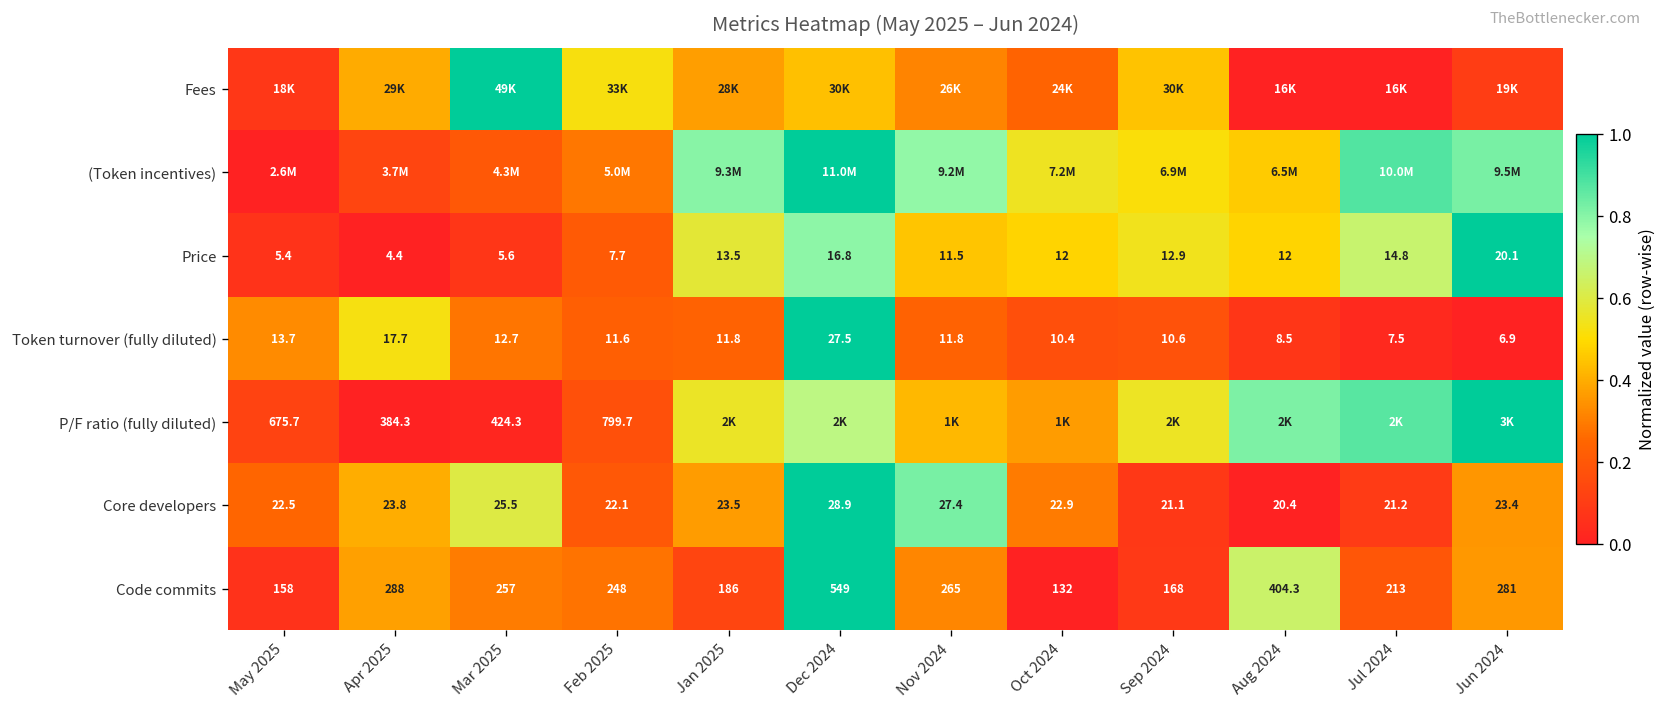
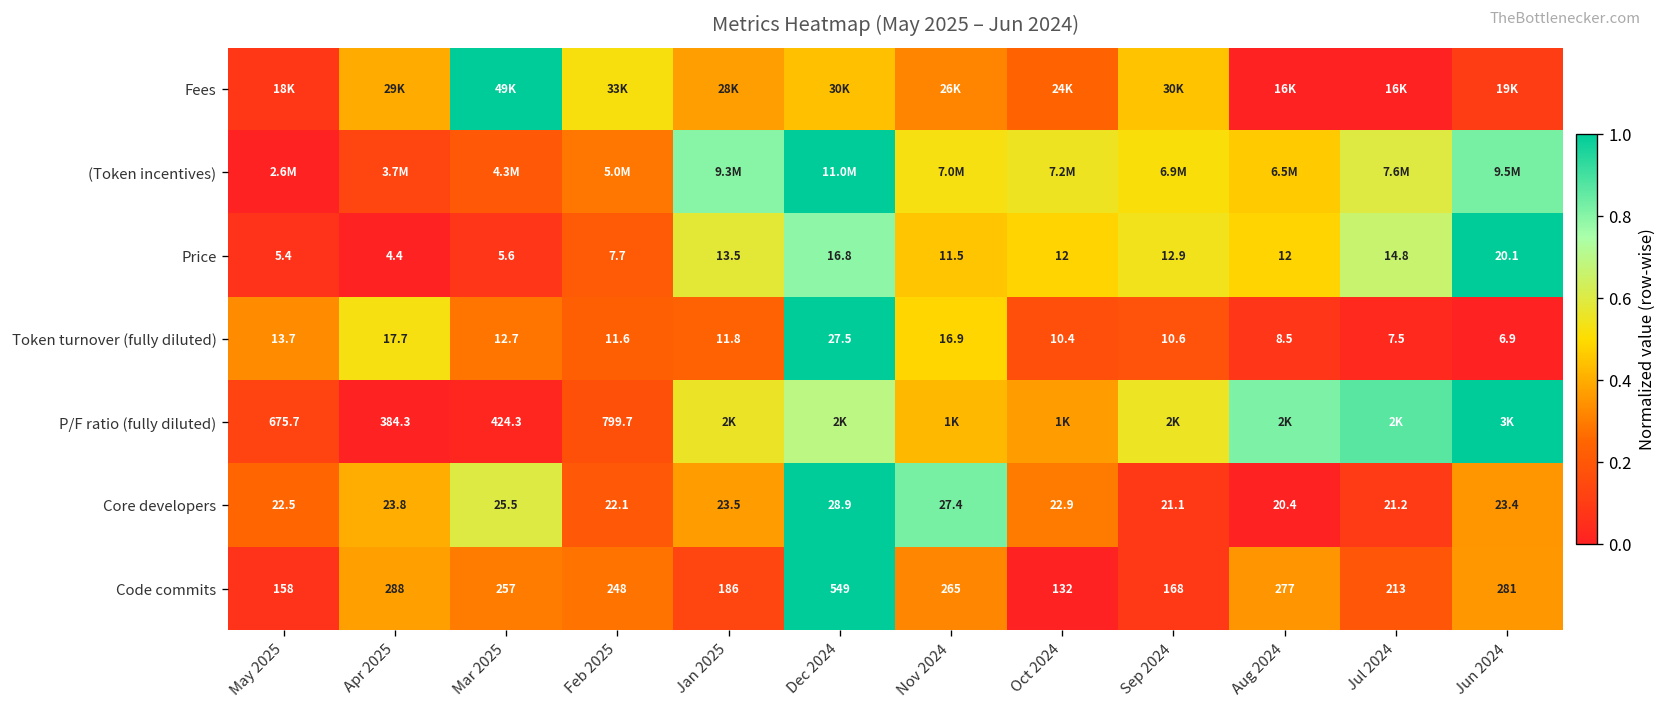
(Token incentives), Nov 2024: 9.2M -> 7.0M
(Token incentives), Jul 2024: 10.0M -> 7.6M
Token turnover (fully diluted), Nov 2024: 11.8 -> 16.9
Code commits, Aug 2024: 404.3 -> 277
